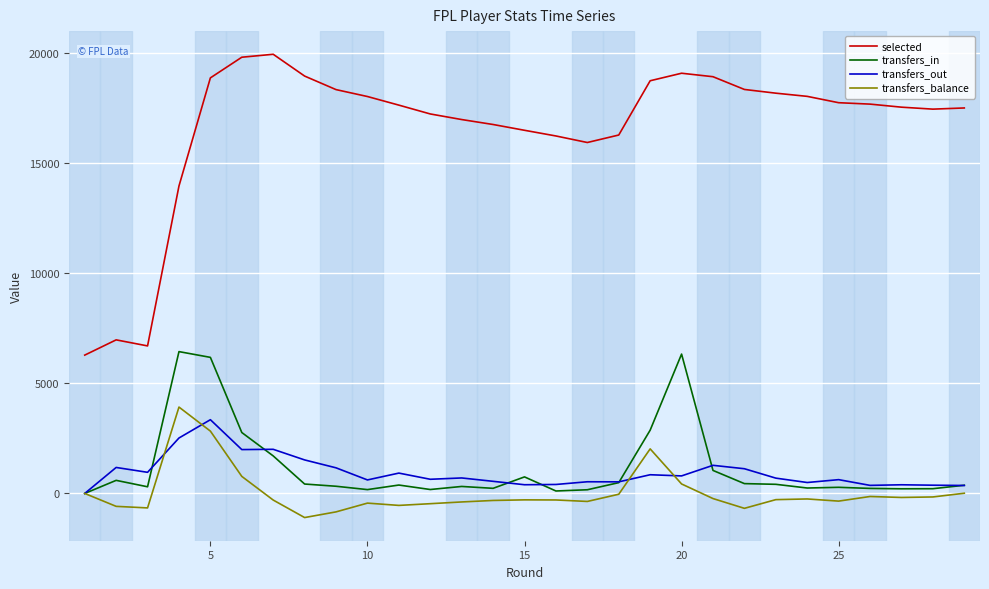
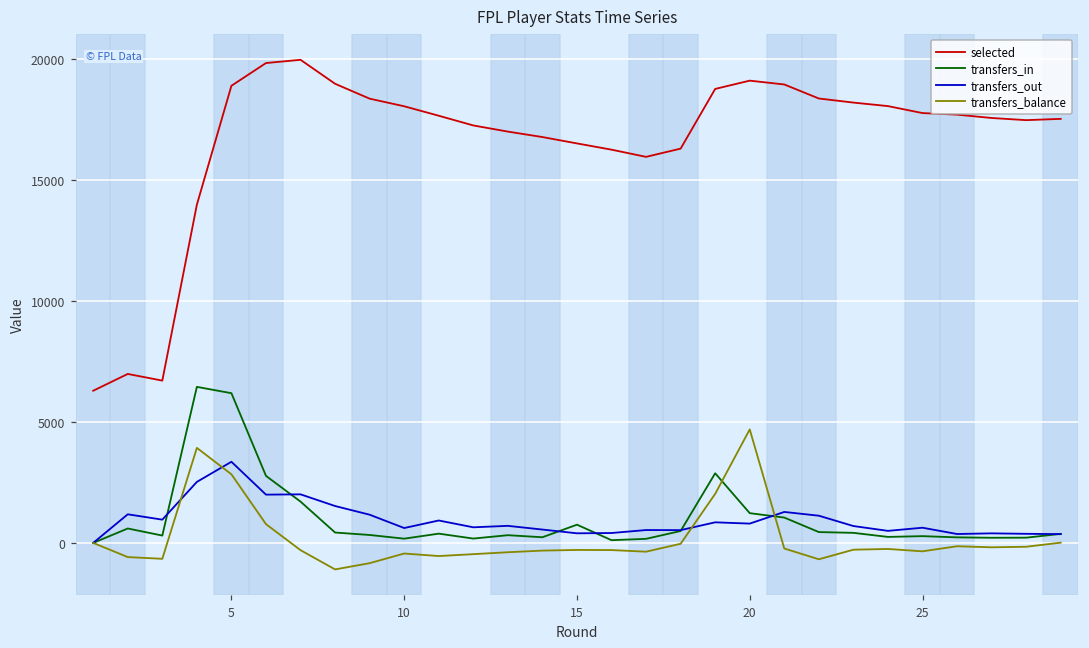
transfers_in, 20: 6300 -> 1200
transfers_balance, 20: 400 -> 4700
